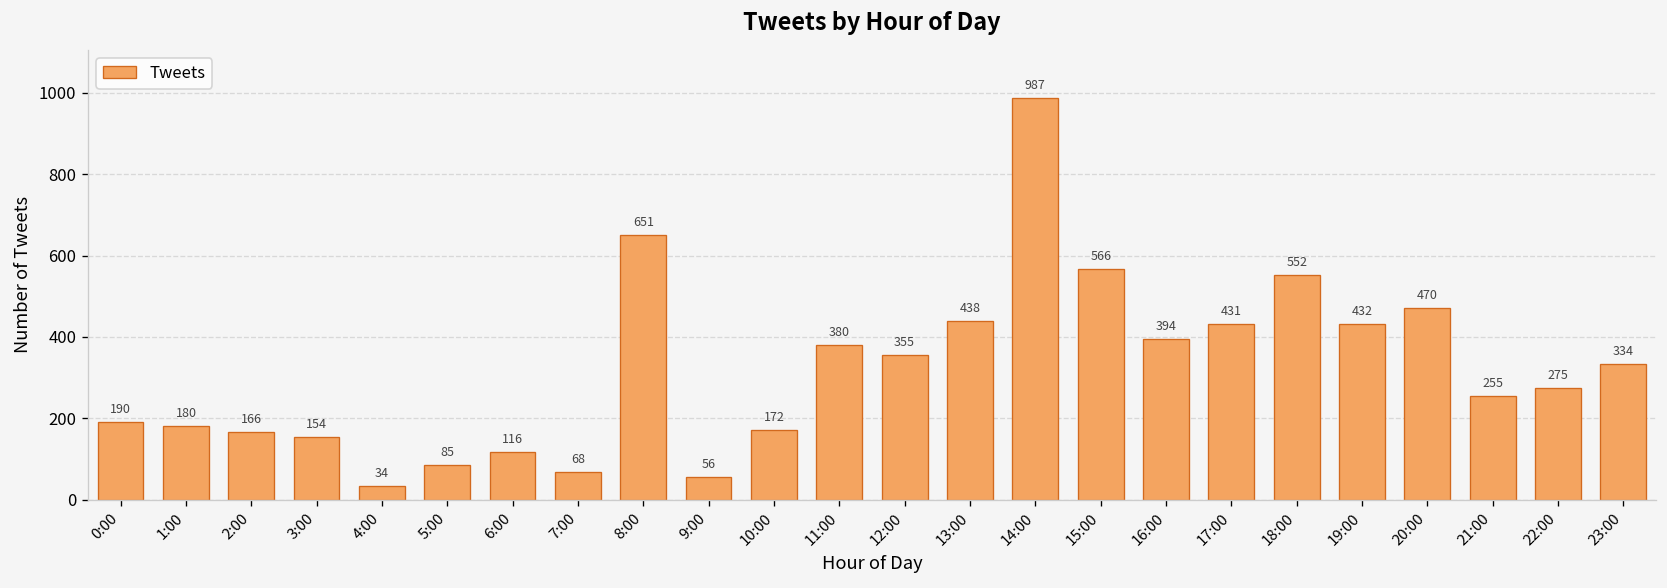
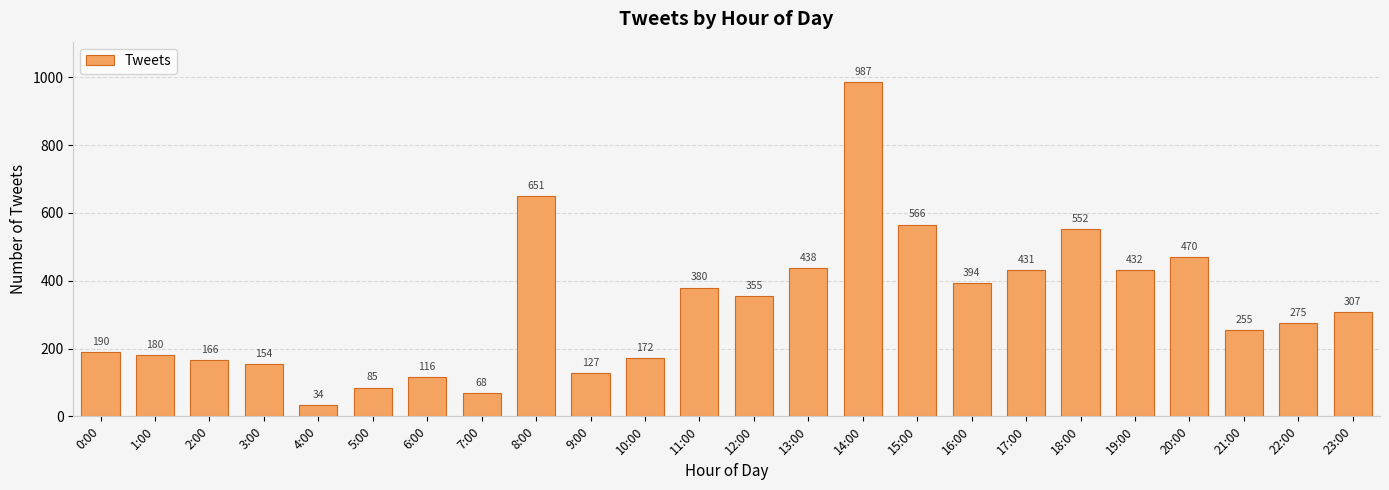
9:00: 56 -> 127
23:00: 334 -> 307
